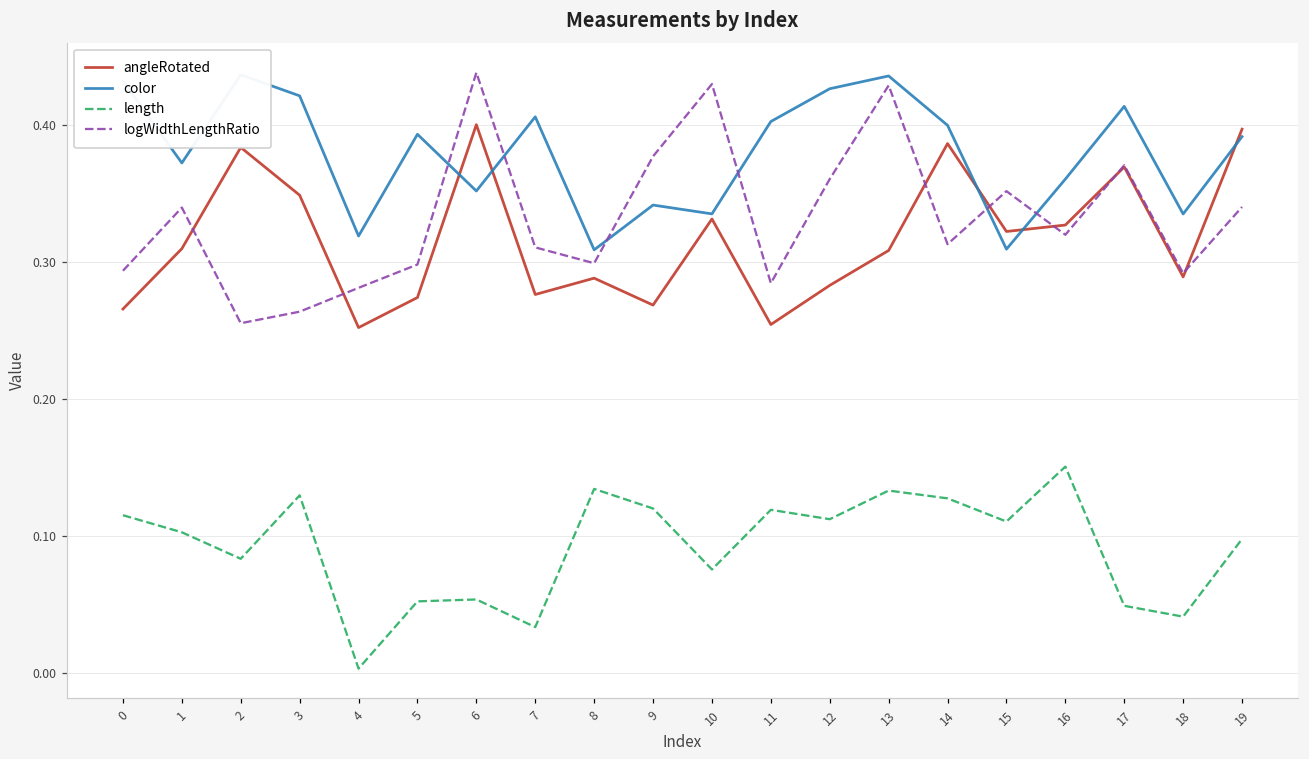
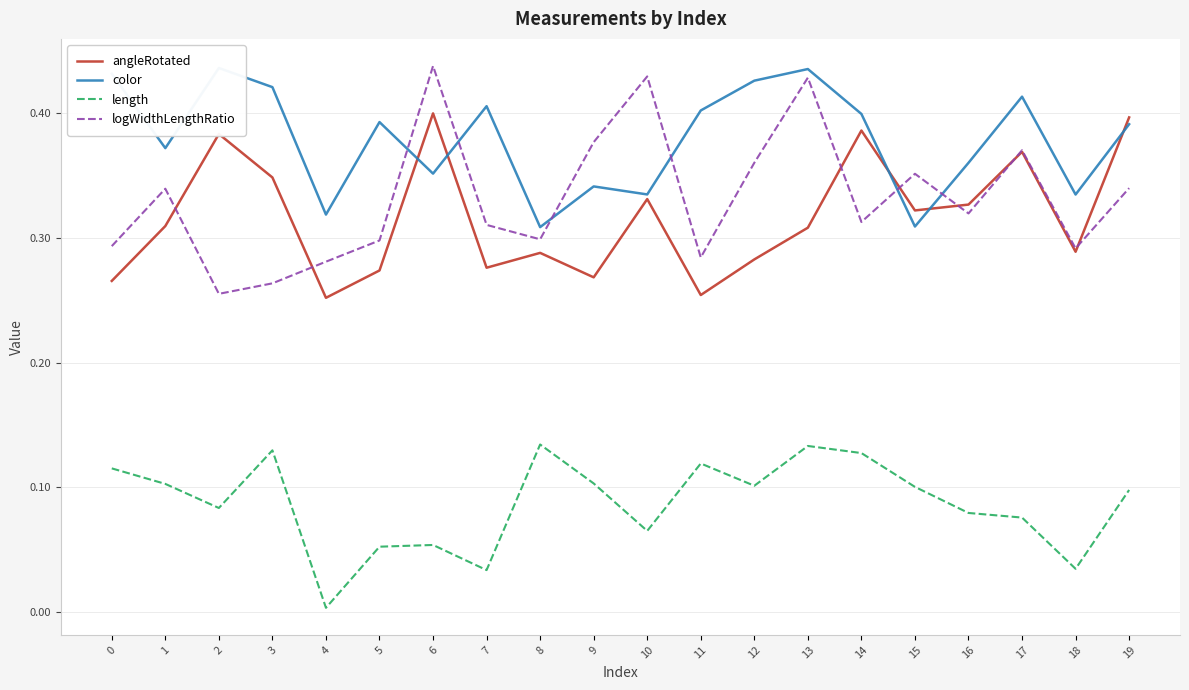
length, 9: 0.120 -> 0.103
length, 10: 0.076 -> 0.065
length, 12: 0.112 -> 0.101
length, 15: 0.111 -> 0.100
length, 16: 0.151 -> 0.079
length, 17: 0.049 -> 0.076
length, 18: 0.041 -> 0.035
